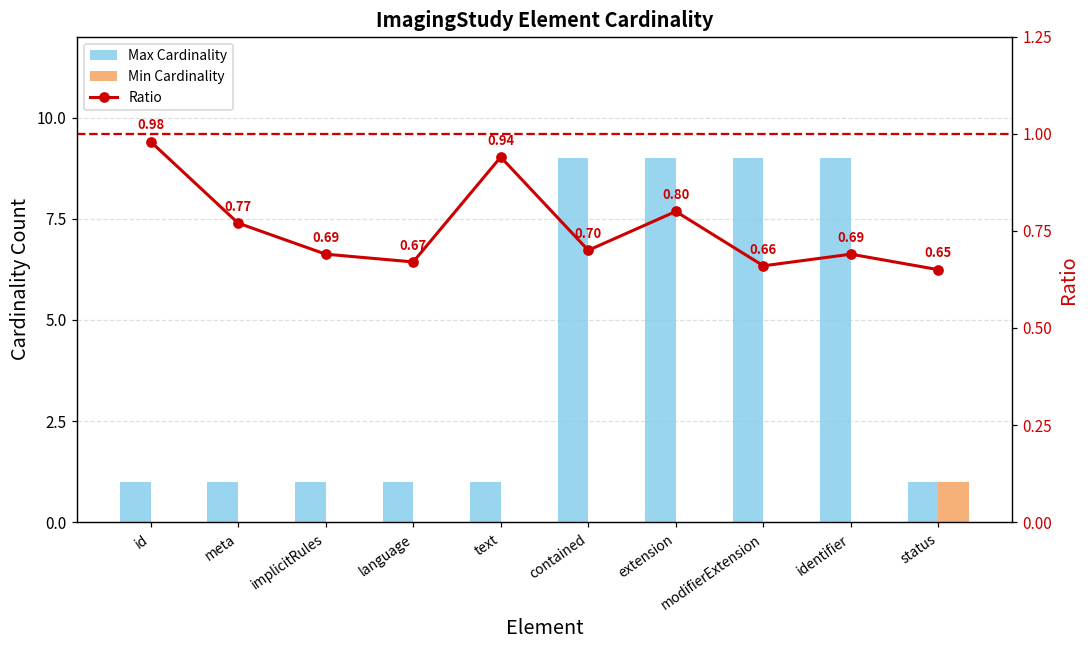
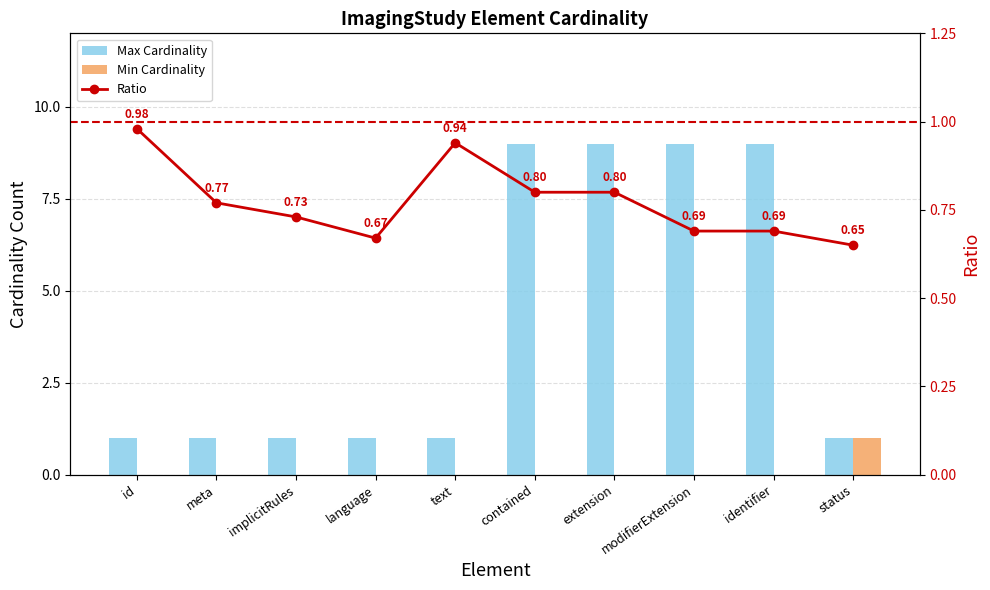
Ratio, implicitRules: 0.69 -> 0.73
Ratio, contained: 0.70 -> 0.80
Ratio, modifierExtension: 0.66 -> 0.69
